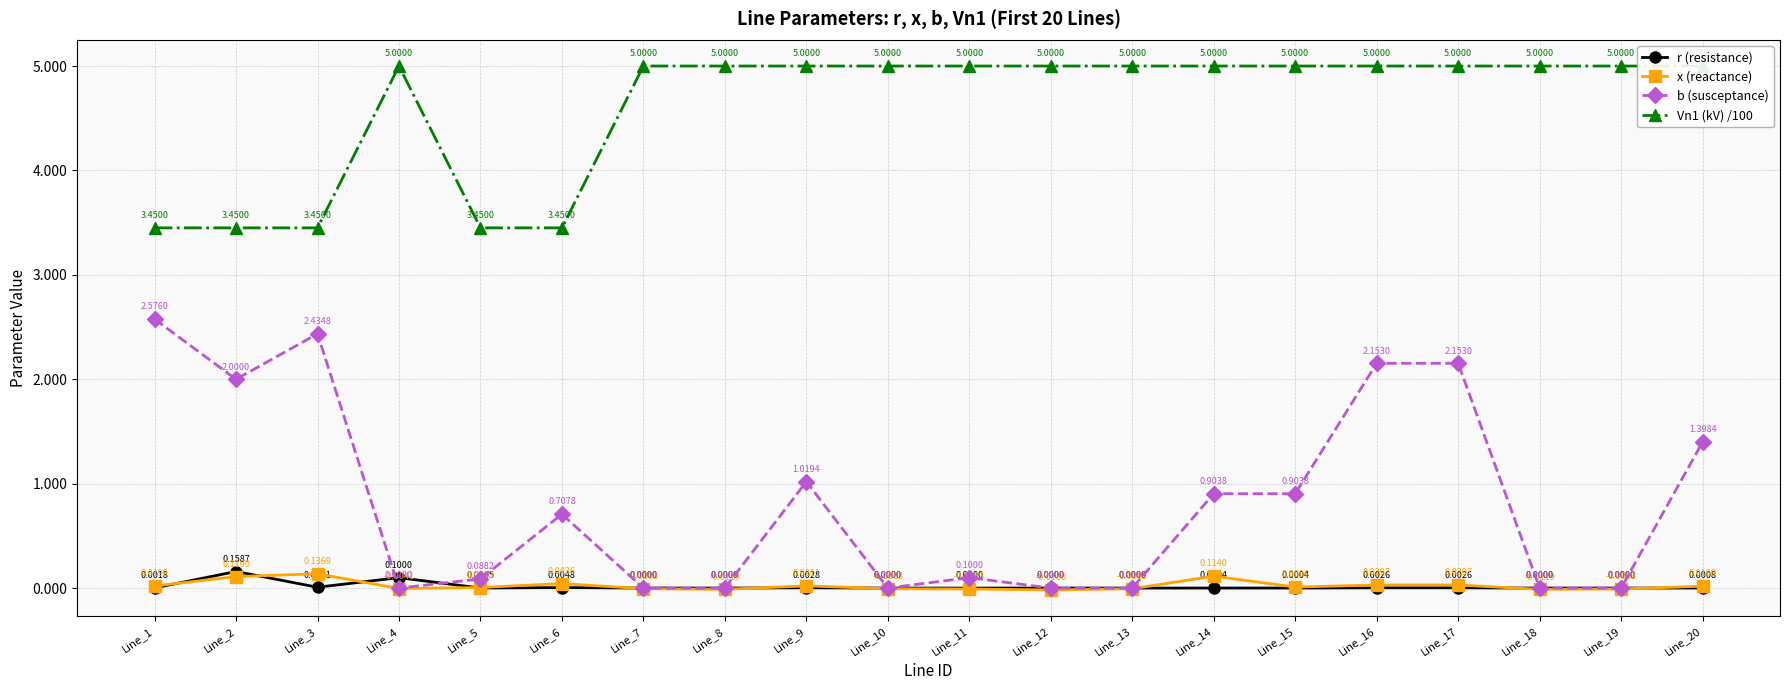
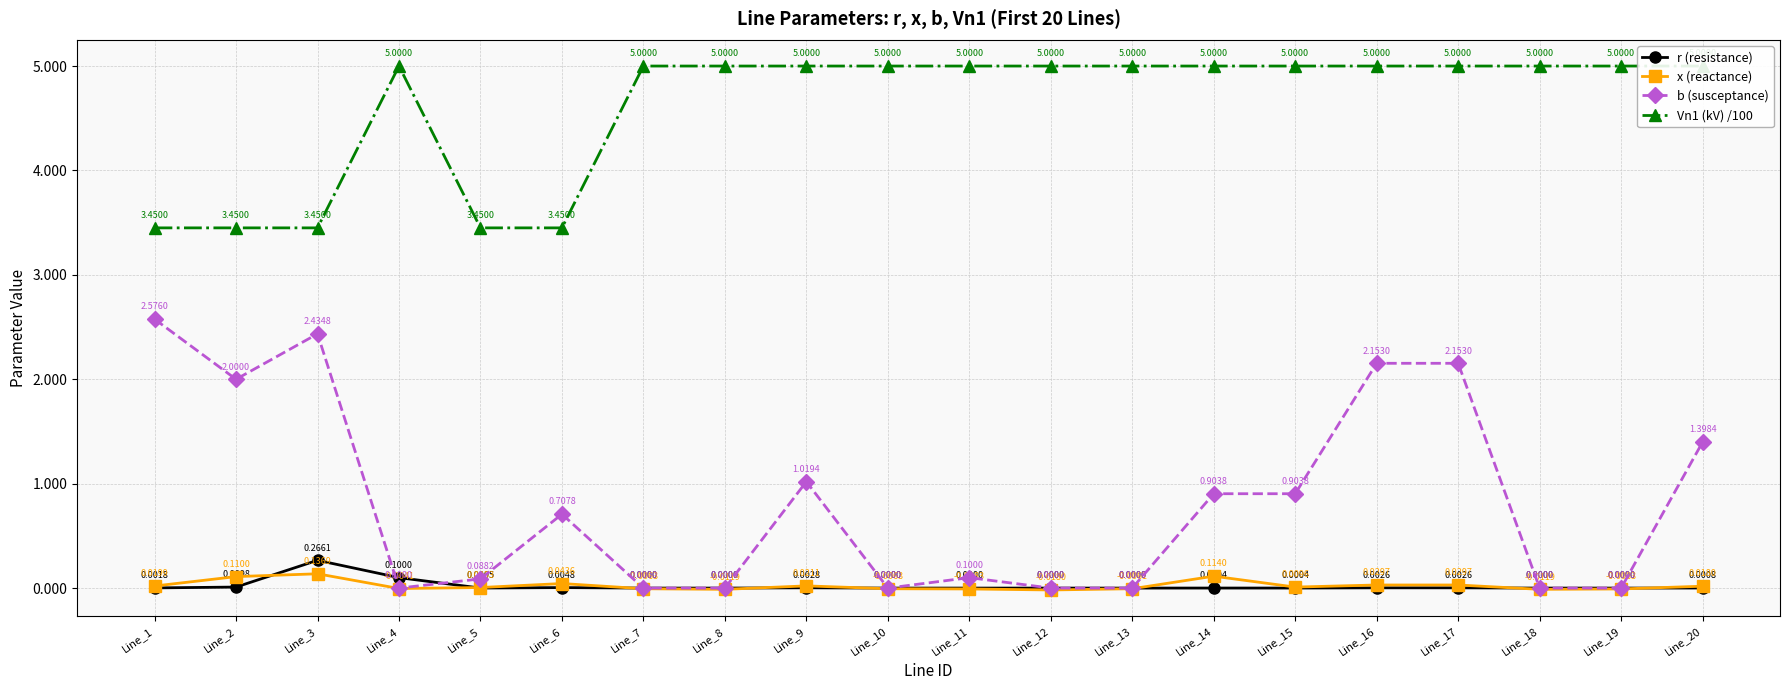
r (resistance), Line_2: 0.1587 -> 0.0098
r (resistance), Line_3: 0.0081 -> 0.2661
